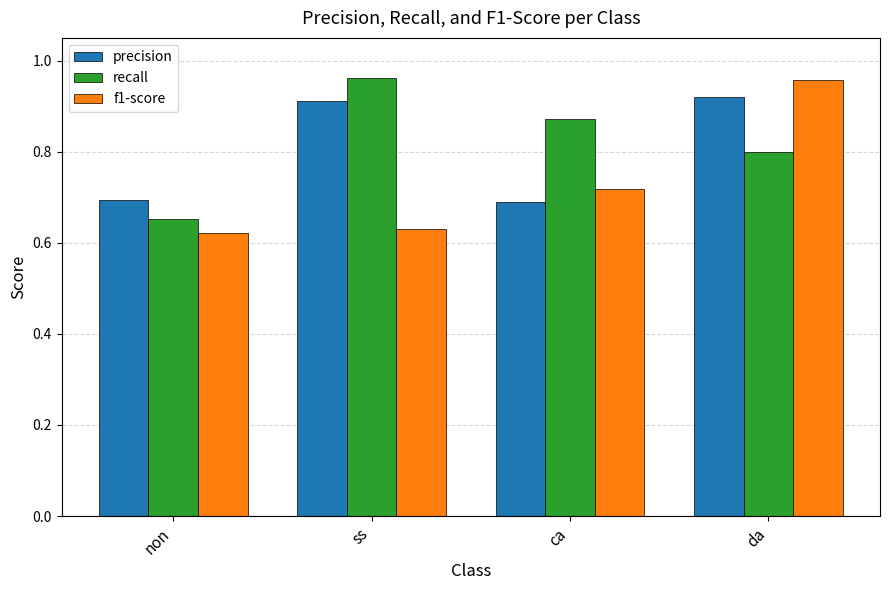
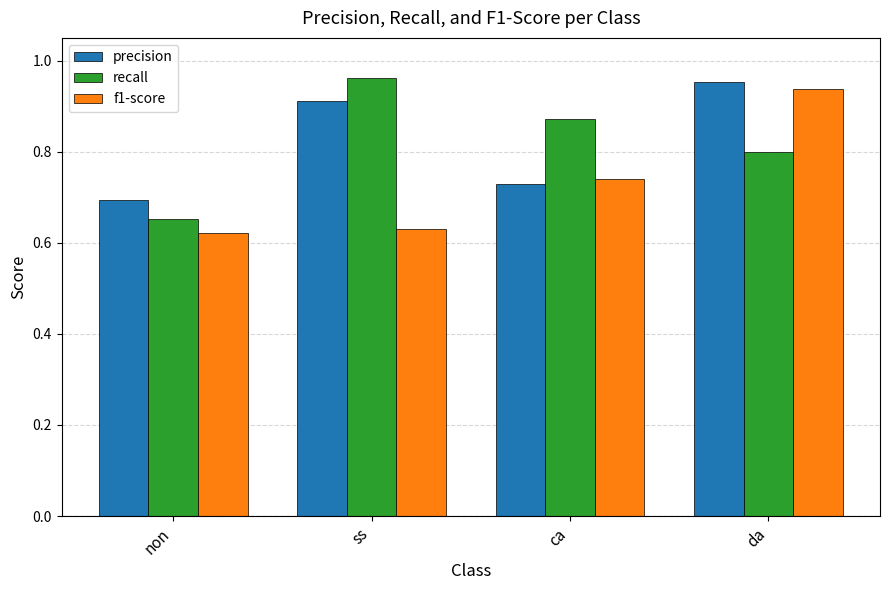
precision, ca: 0.69 -> 0.73
f1-score, ca: 0.72 -> 0.74
precision, da: 0.92 -> 0.95
f1-score, da: 0.96 -> 0.94
